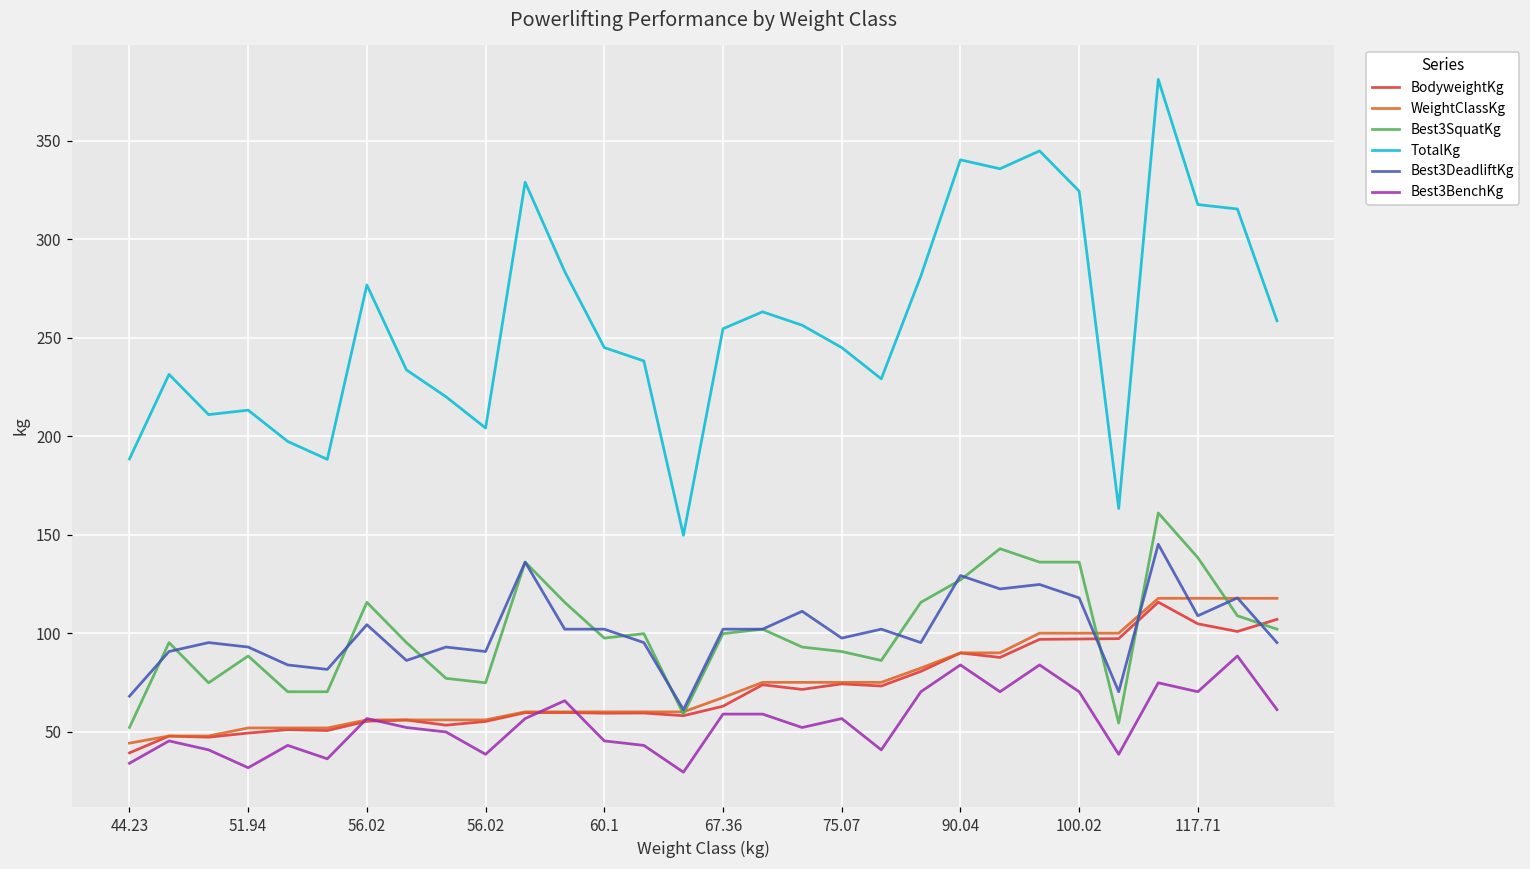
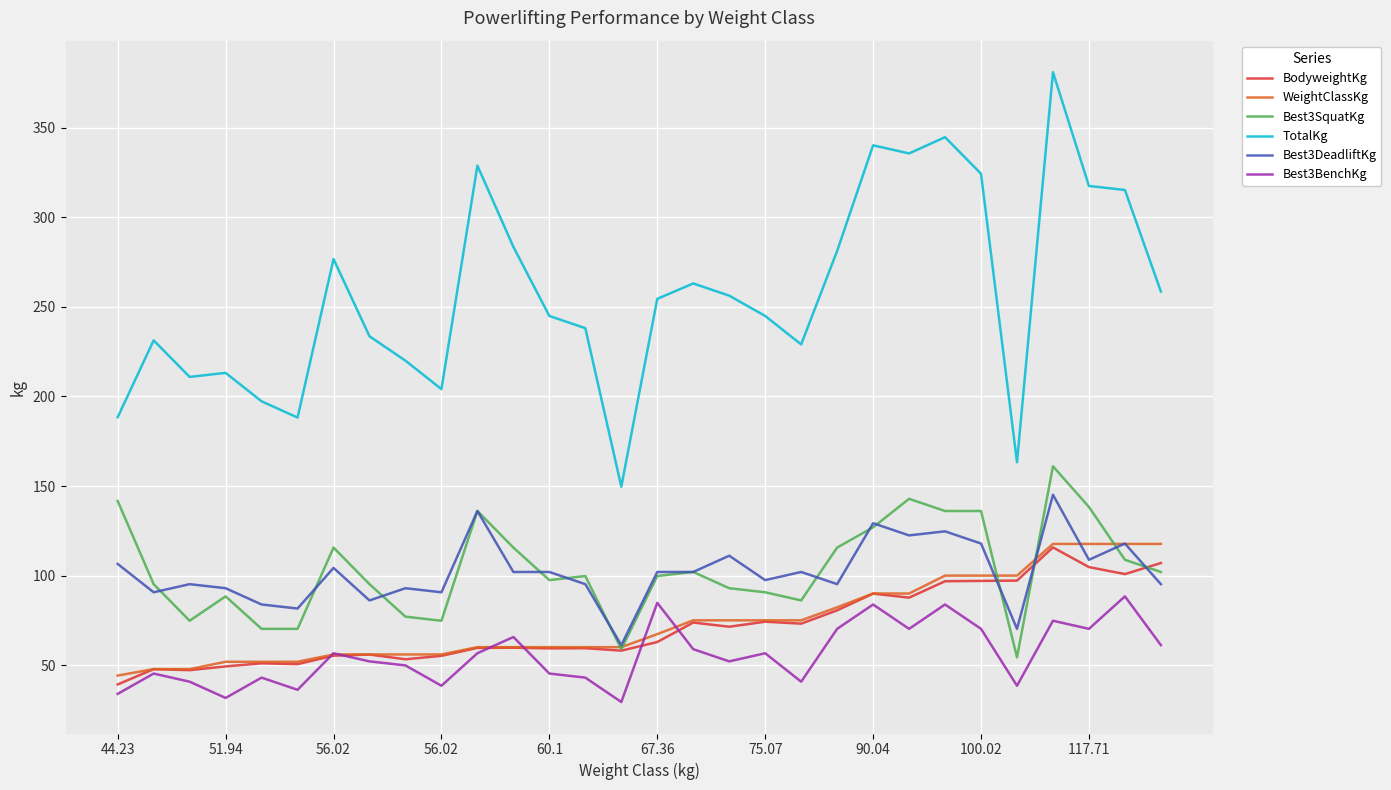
Best3SquatKg, 44.23: 52 -> 142
Best3DeadliftKg, 44.23: 68 -> 107
Best3BenchKg, 67.36: 59 -> 85
